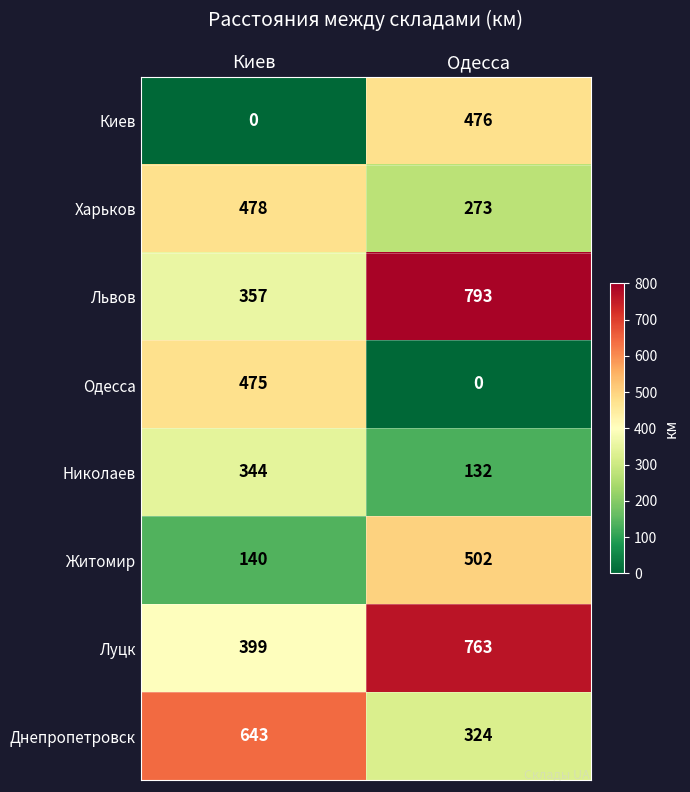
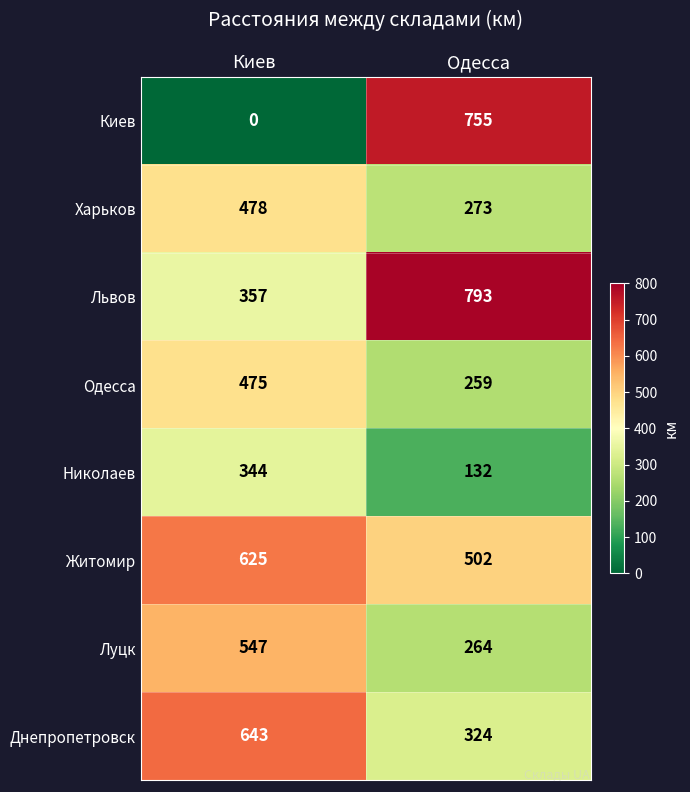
Киев, Одесса: 476 -> 755
Одесса, Одесса: 0 -> 259
Житомир, Киев: 140 -> 625
Луцк, Киев: 399 -> 547
Луцк, Одесса: 763 -> 264
